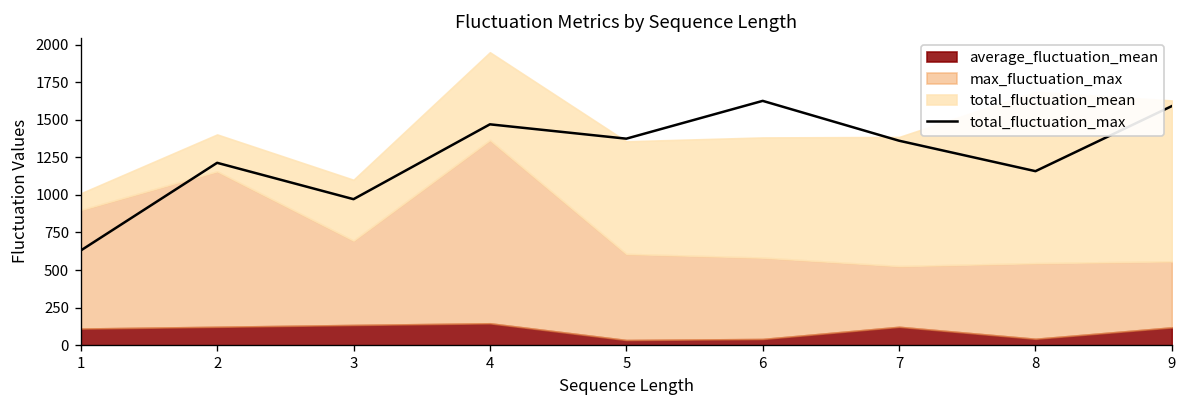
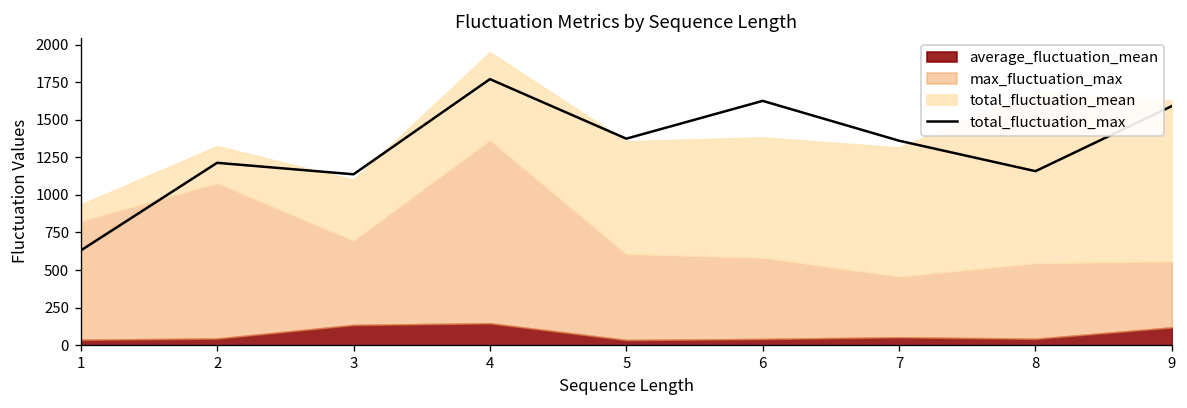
average_fluctuation_mean, 1: 110 -> 40
average_fluctuation_mean, 2: 120 -> 40
total_fluctuation_max, 3: 970 -> 1140
total_fluctuation_max, 4: 1470 -> 1770
average_fluctuation_mean, 7: 120 -> 50
